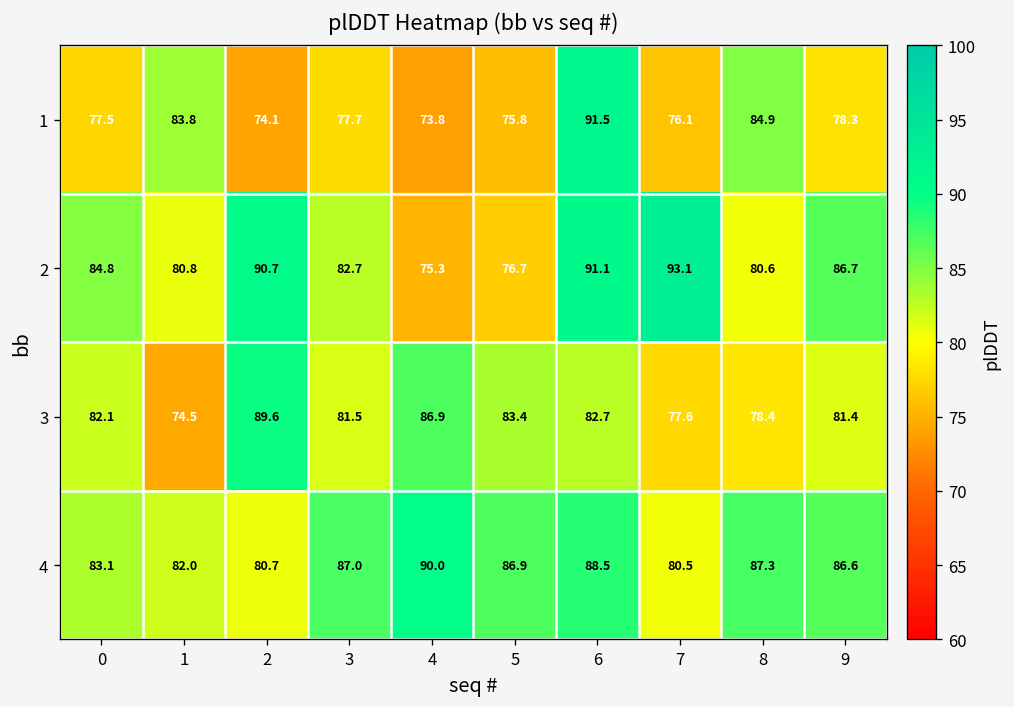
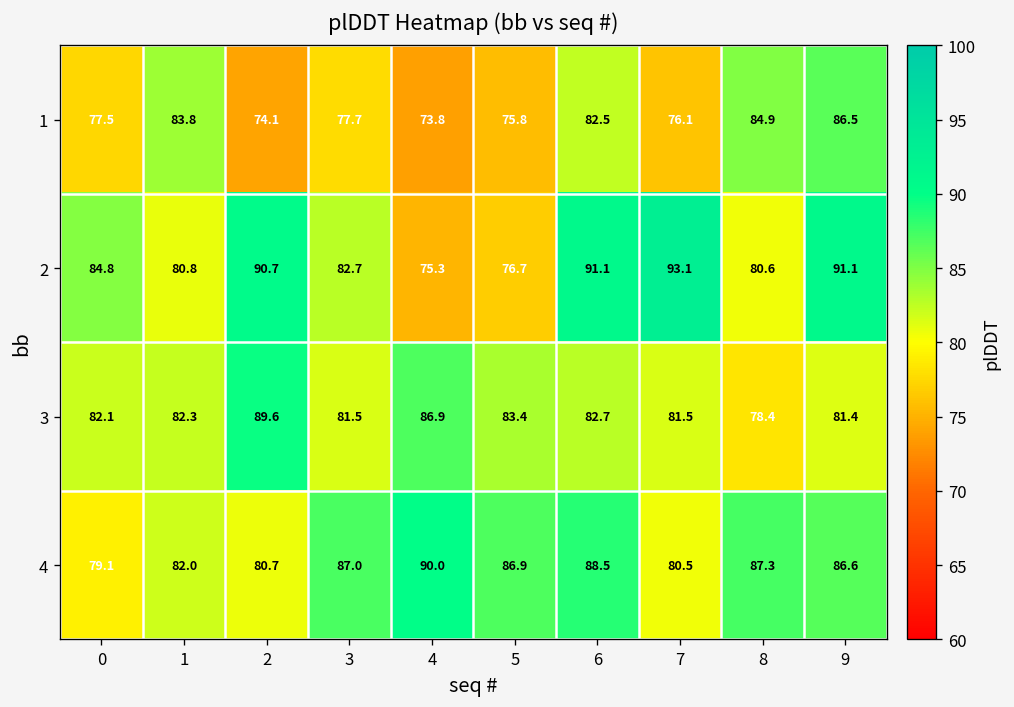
1, 6: 91.5 -> 82.5
1, 9: 78.3 -> 86.5
2, 9: 86.7 -> 91.1
3, 1: 74.5 -> 82.3
3, 7: 77.6 -> 81.5
4, 0: 83.1 -> 79.1
